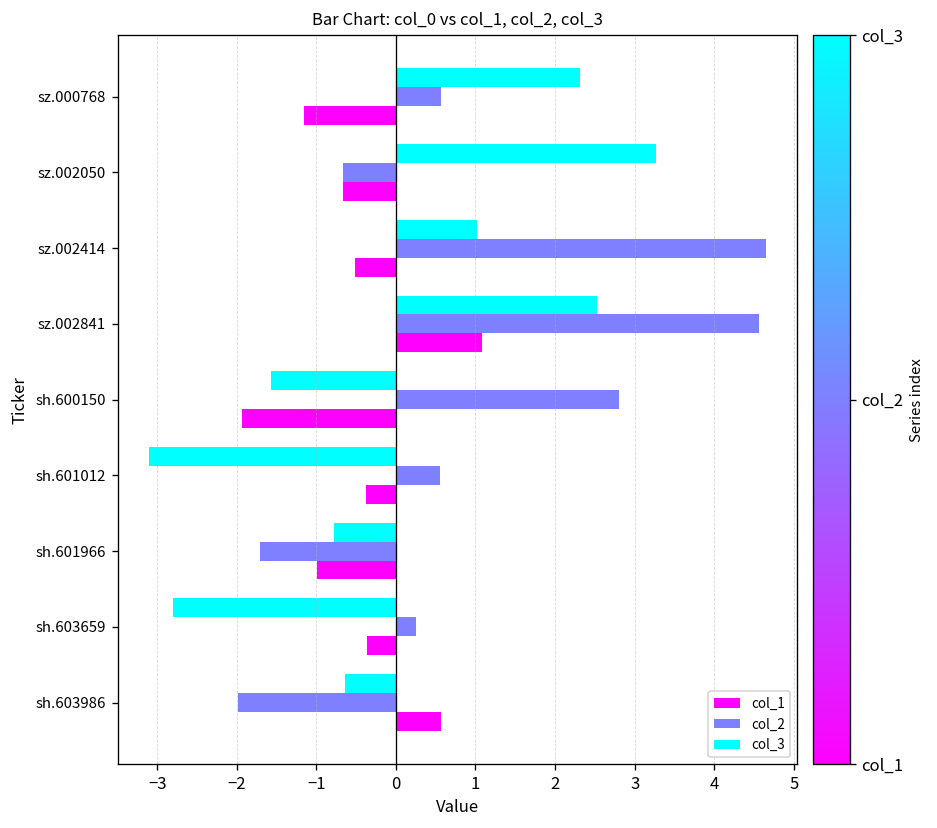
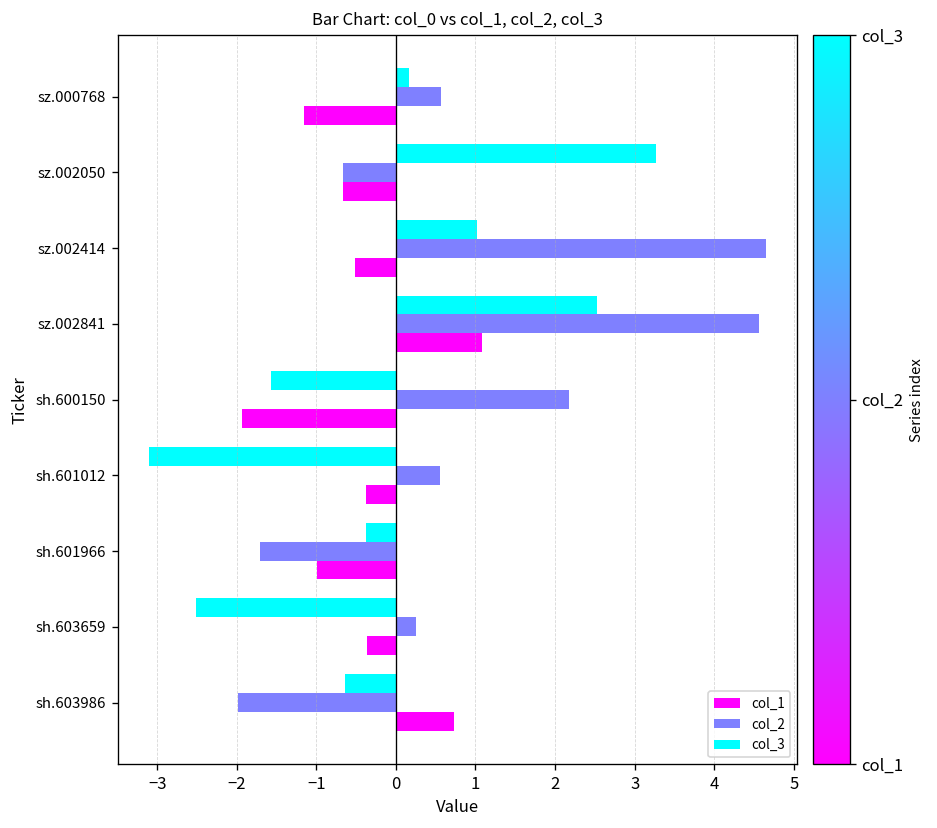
col_3, sz.000768: 2.3 -> 0.2
col_2, sh.600150: 2.8 -> 2.2
col_3, sh.601966: -0.8 -> -0.4
col_3, sh.603659: -2.8 -> -2.5
col_1, sh.603986: 0.6 -> 0.7
